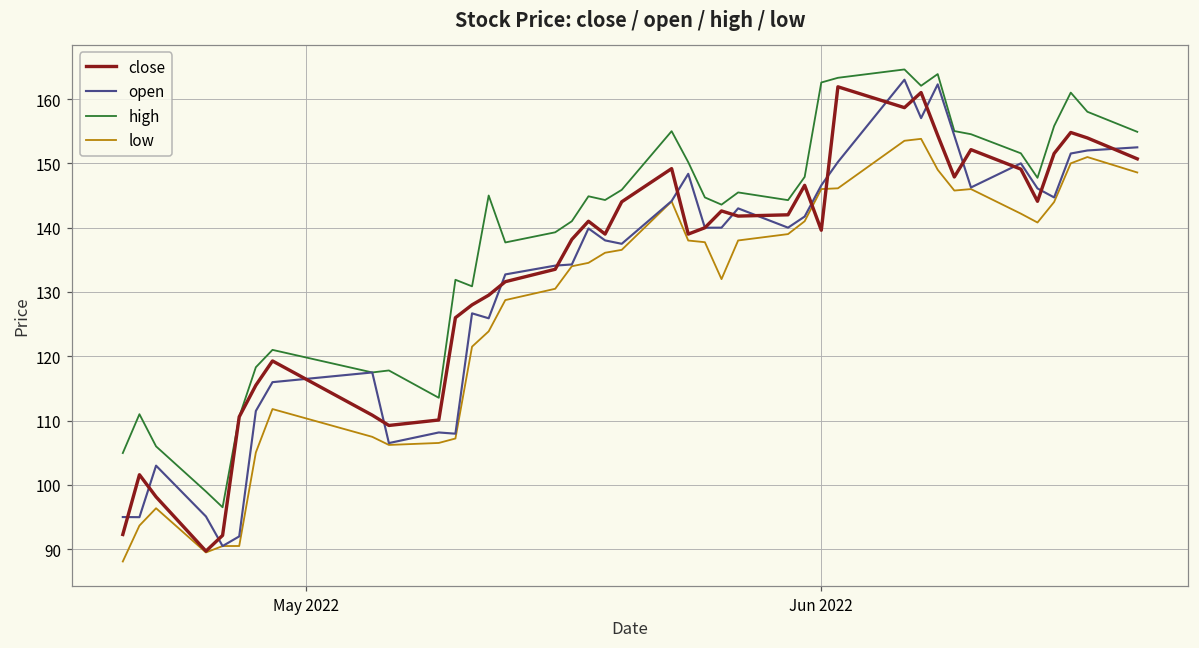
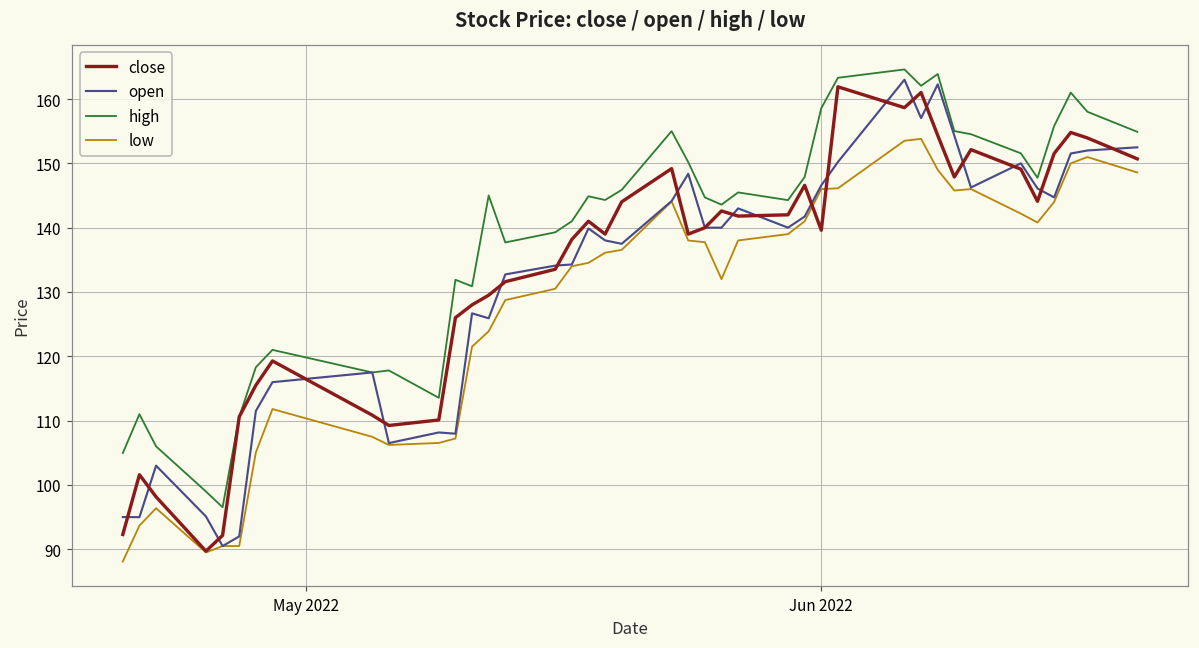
high, Jun 2022: 163 -> 159
